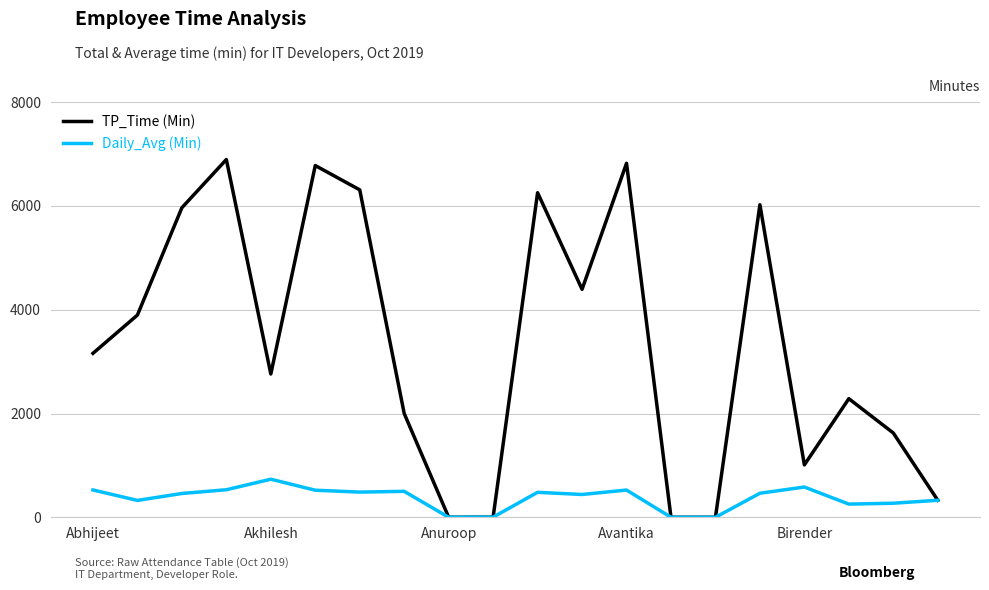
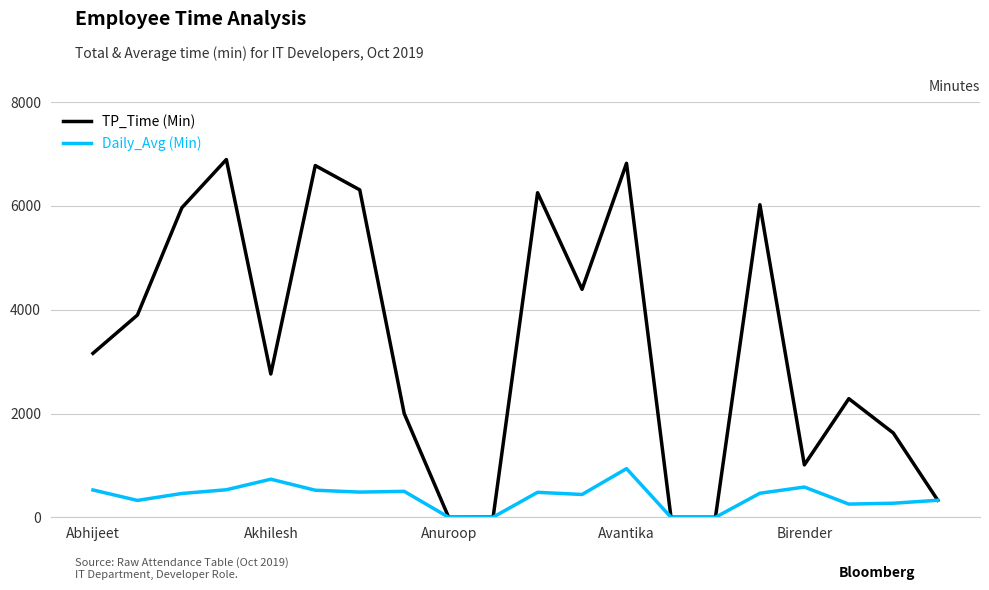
Daily_Avg (Min), Avantika: 500 -> 900
